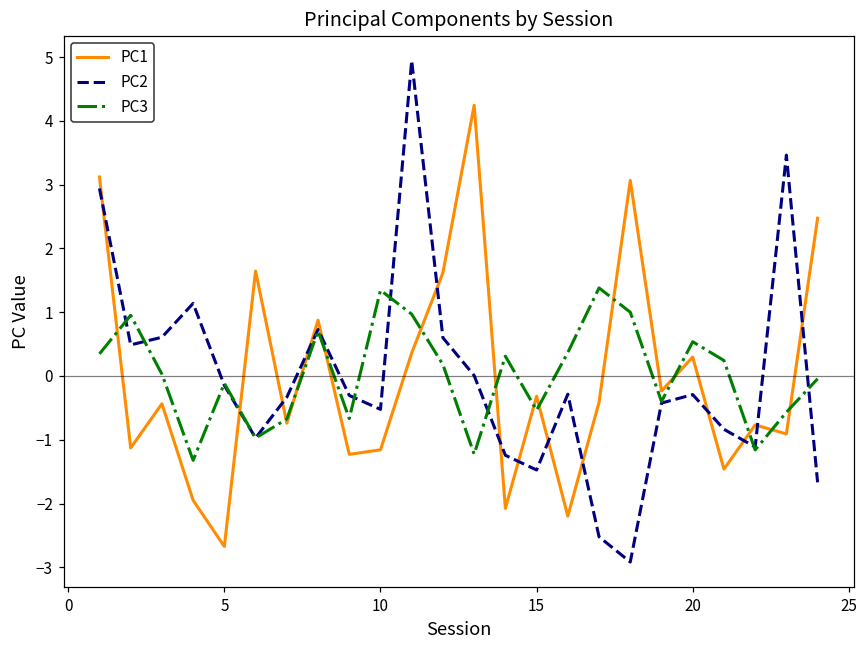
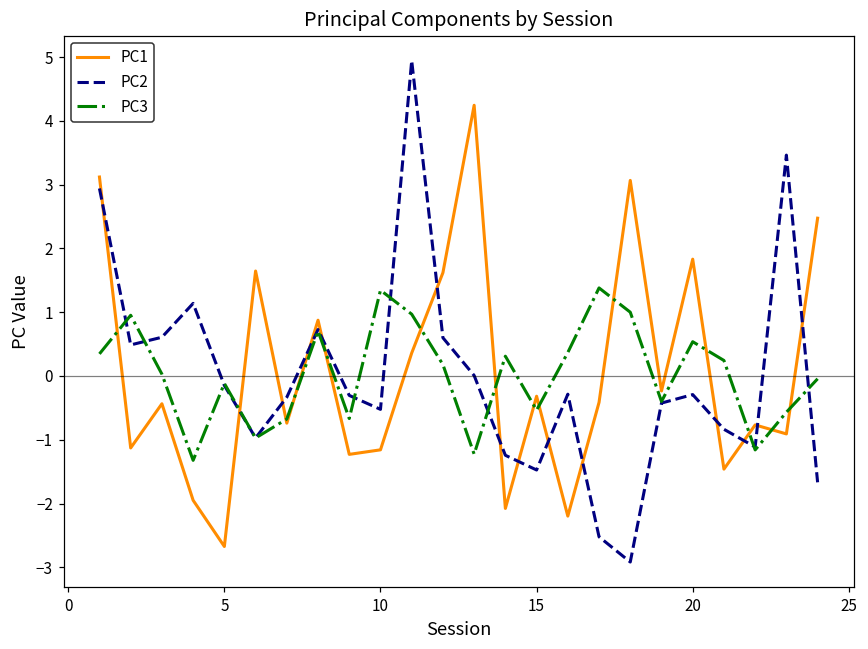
PC1, 20: 0.3 -> 1.8
